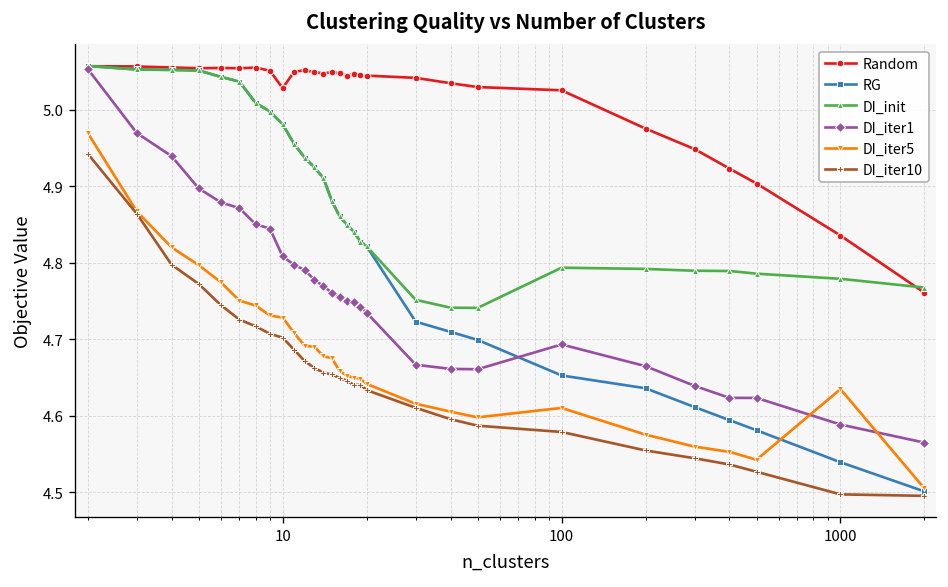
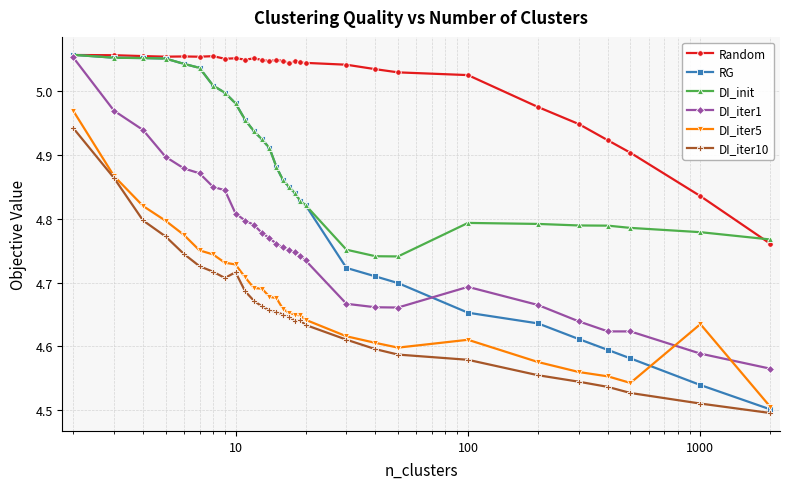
Random, 10: 5.03 -> 5.05
DI_iter10, 10: 4.70 -> 4.72
DI_iter10, 1000: 4.50 -> 4.51
